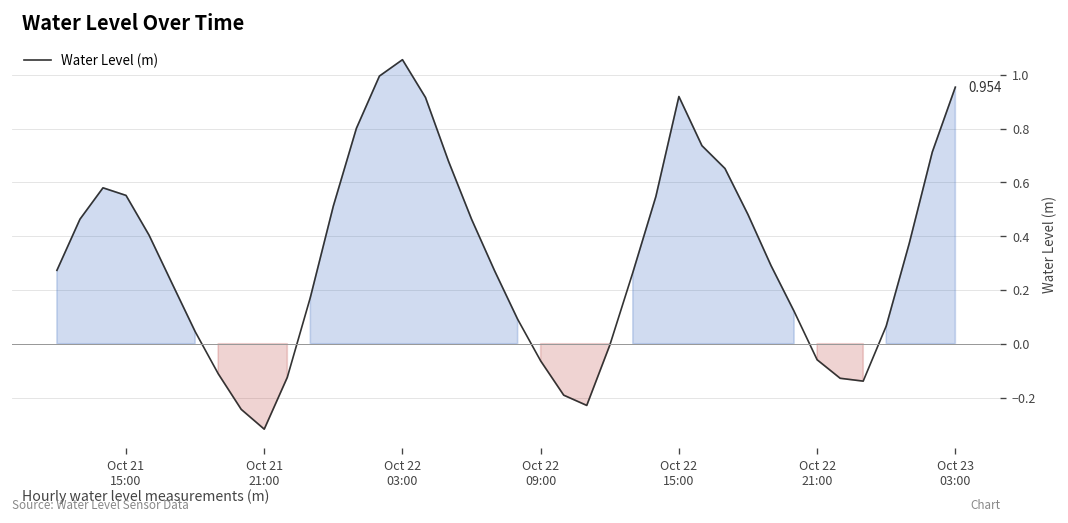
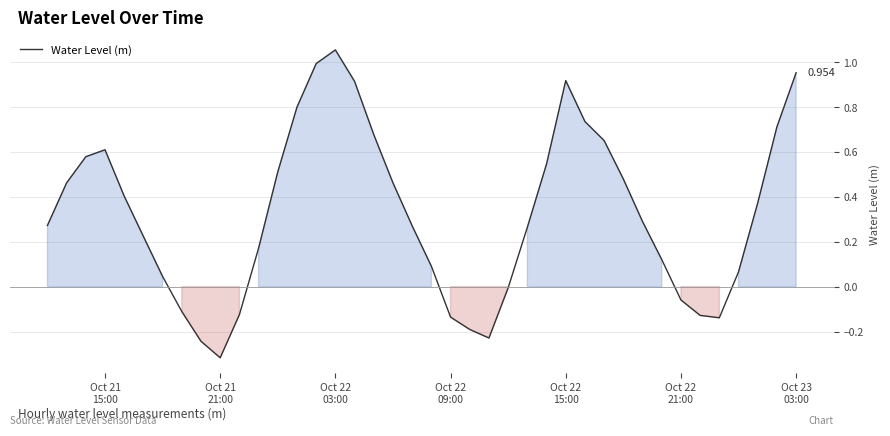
Oct 21 15:00: 0.55 -> 0.61
Oct 22 09:00: -0.06 -> -0.14
